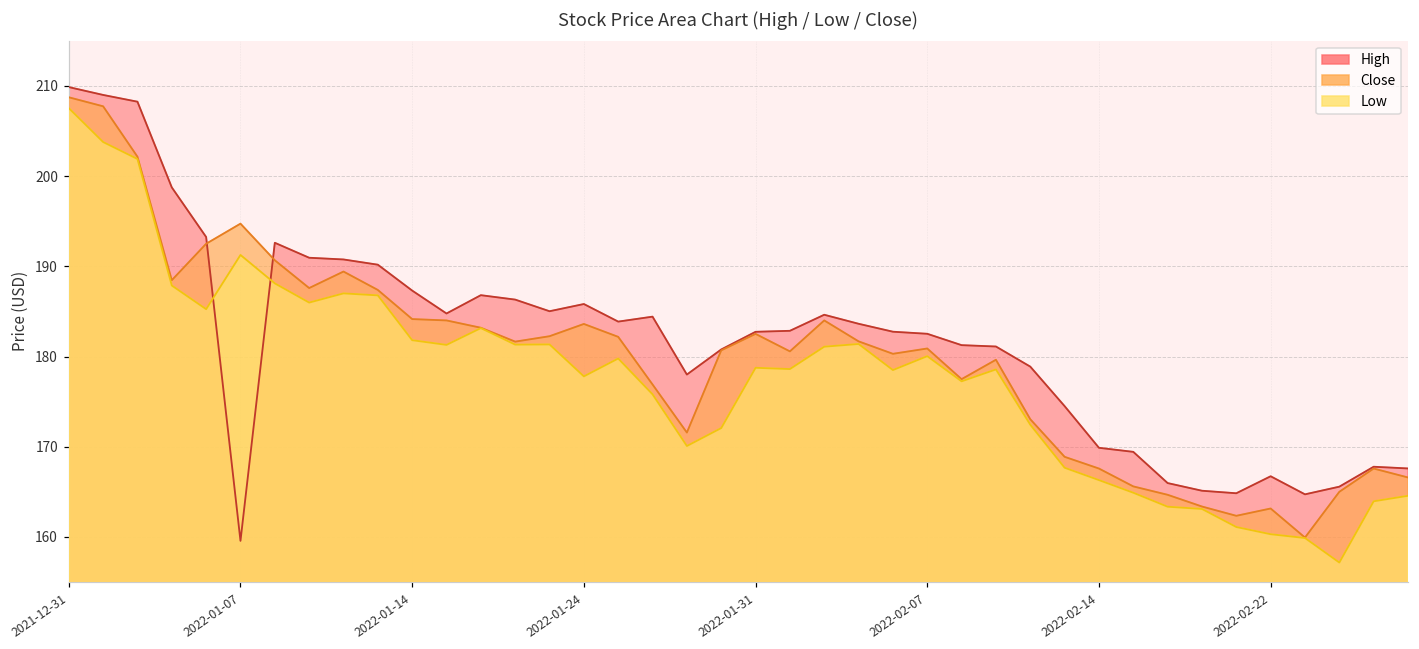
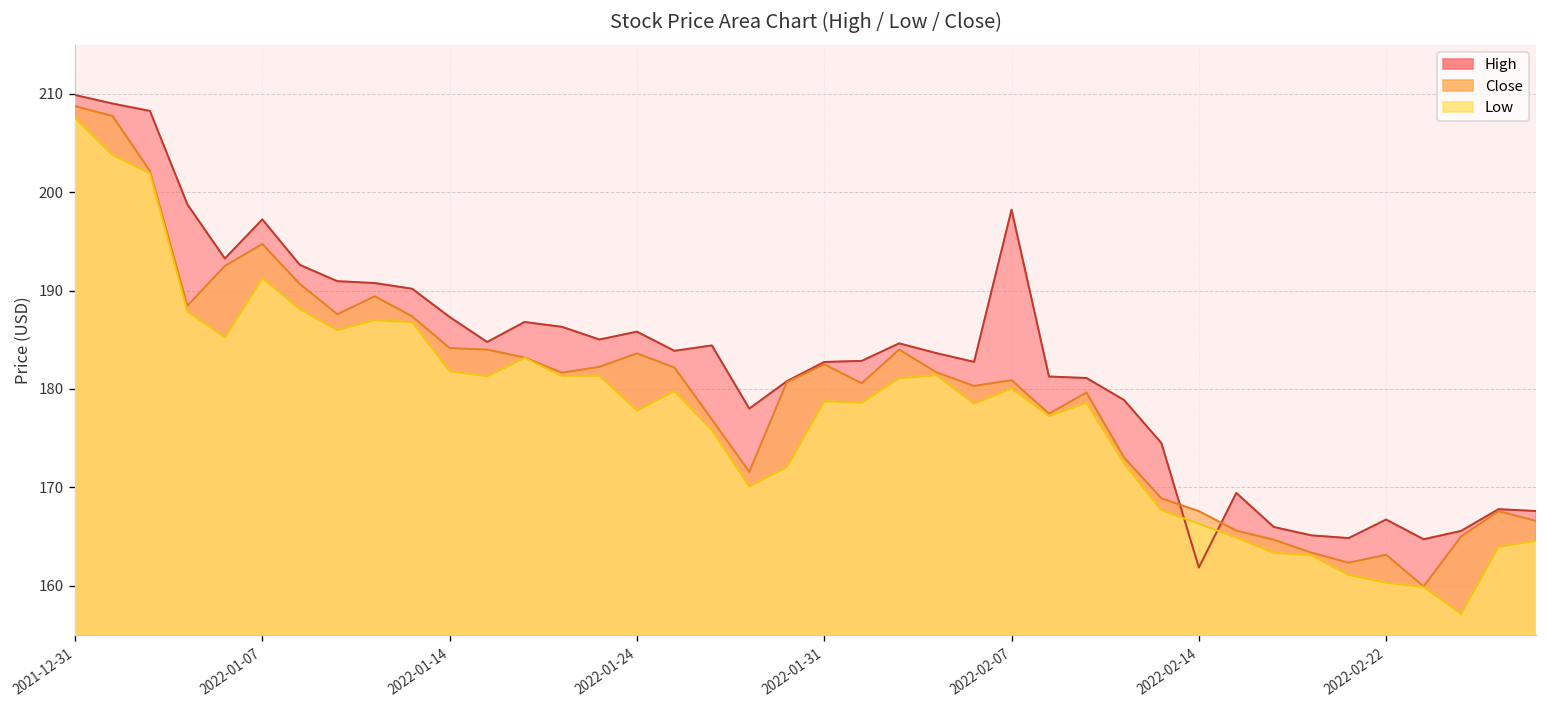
High, 2022-01-07: 160 -> 197
High, 2022-02-07: 183 -> 198
High, 2022-02-14: 170 -> 162
